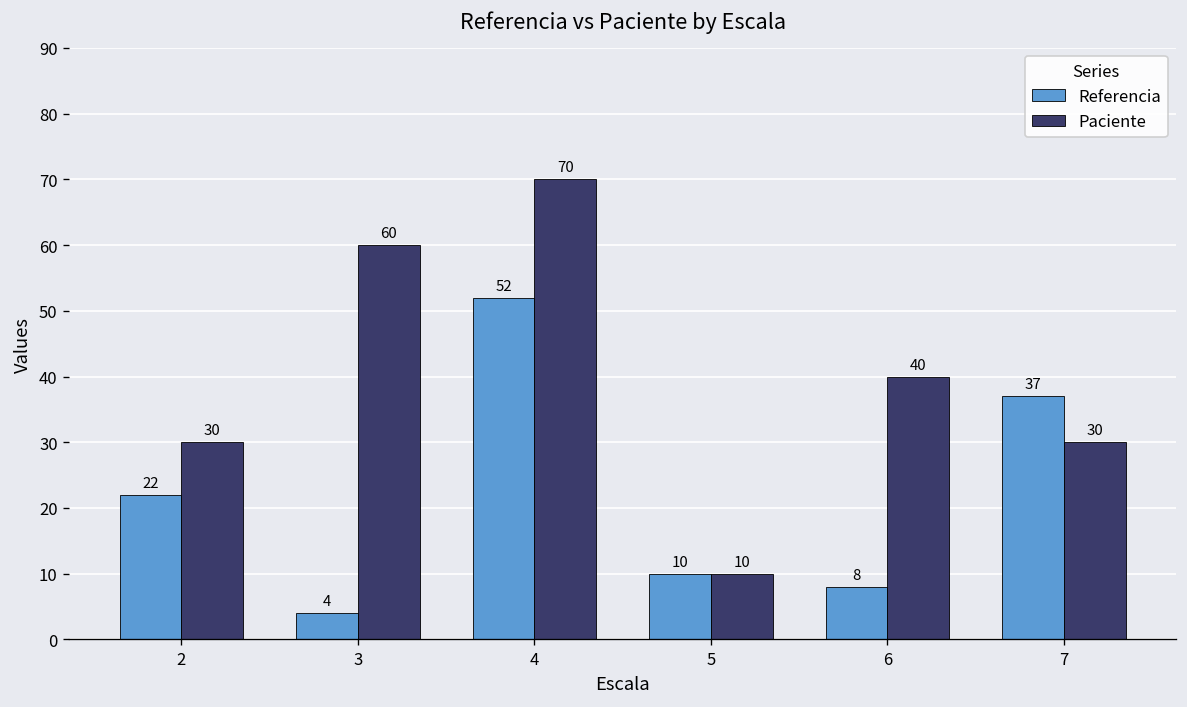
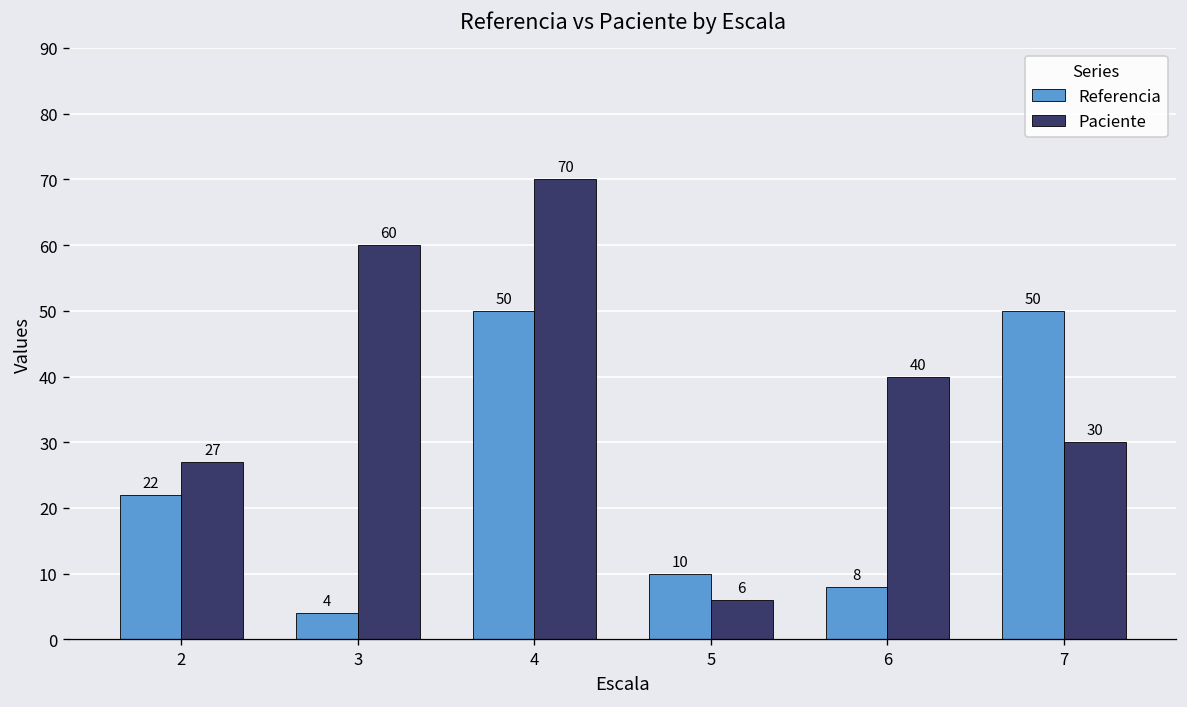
Paciente, 2: 30 -> 27
Referencia, 4: 52 -> 50
Paciente, 5: 10 -> 6
Referencia, 7: 37 -> 50
